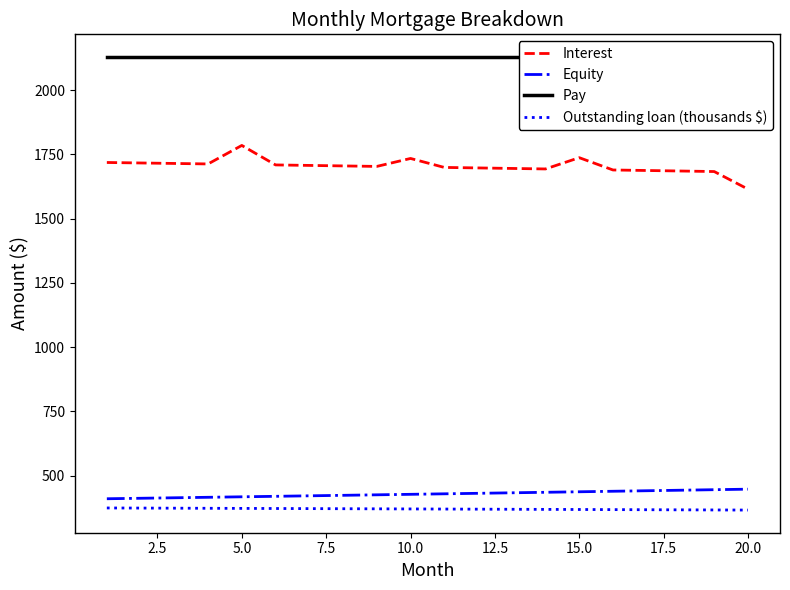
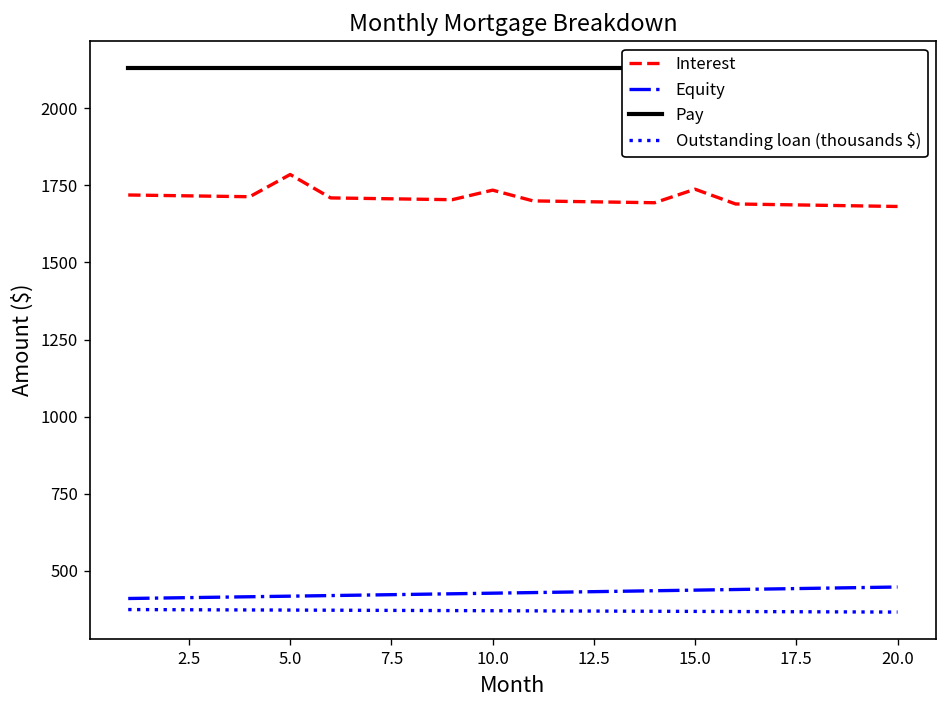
Interest, 20.0: 1620 -> 1680
